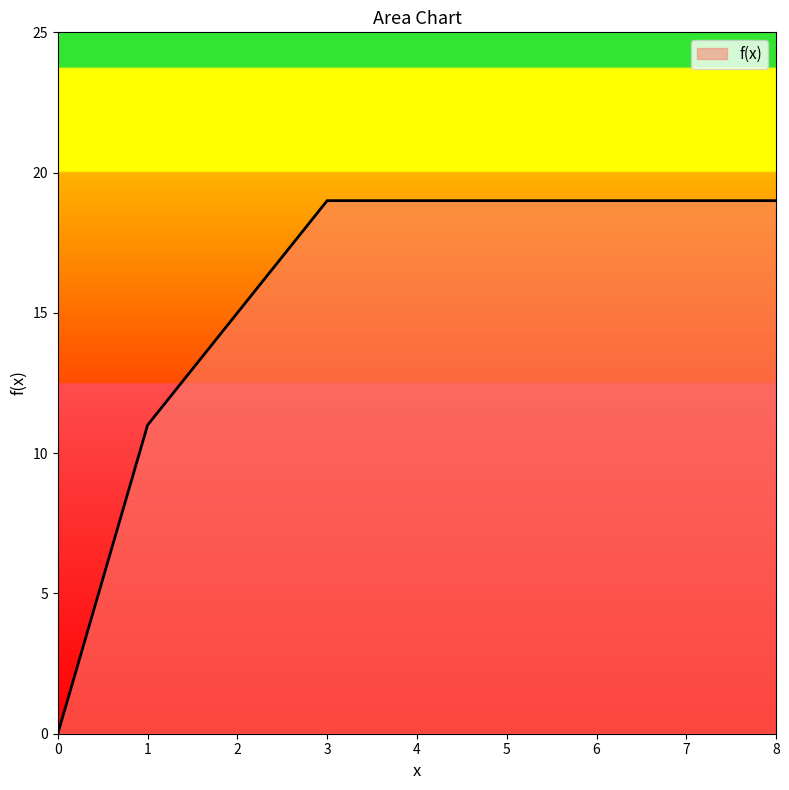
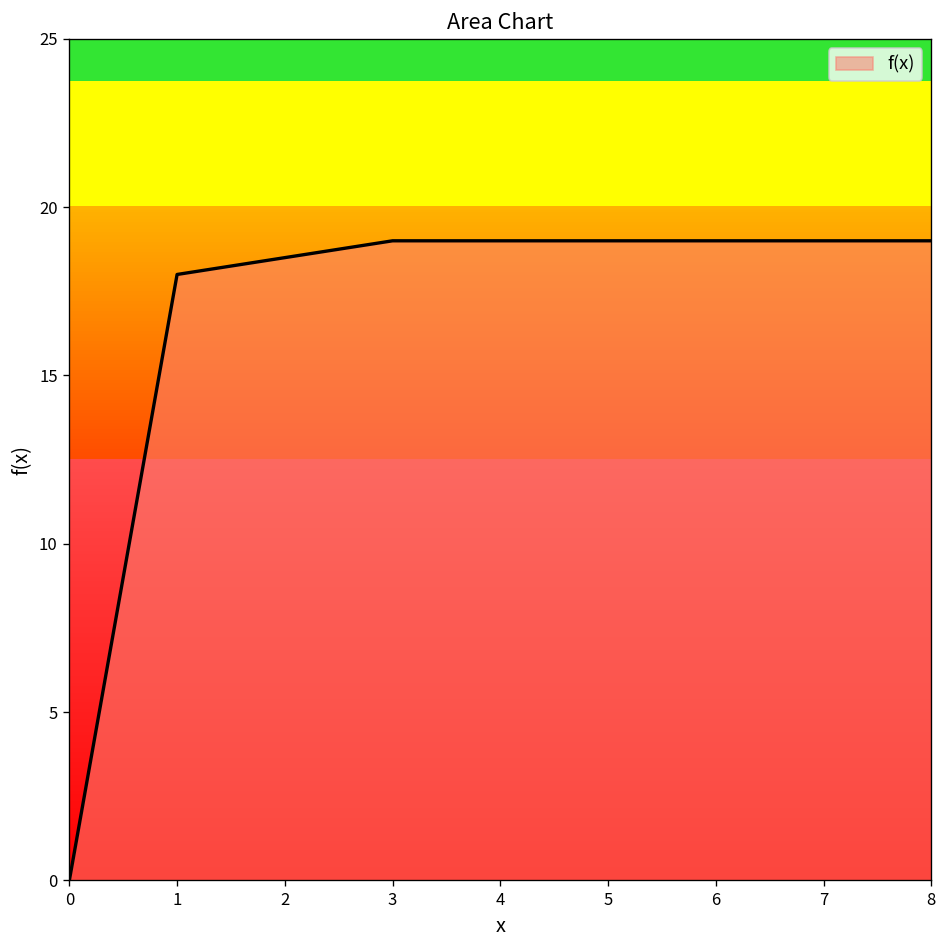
1: 11 -> 18
